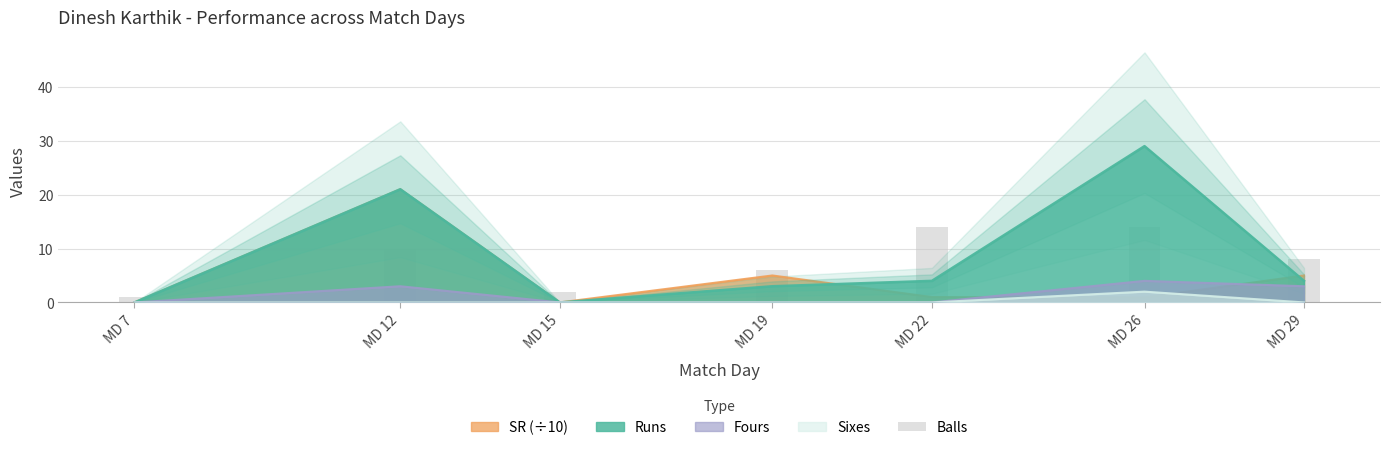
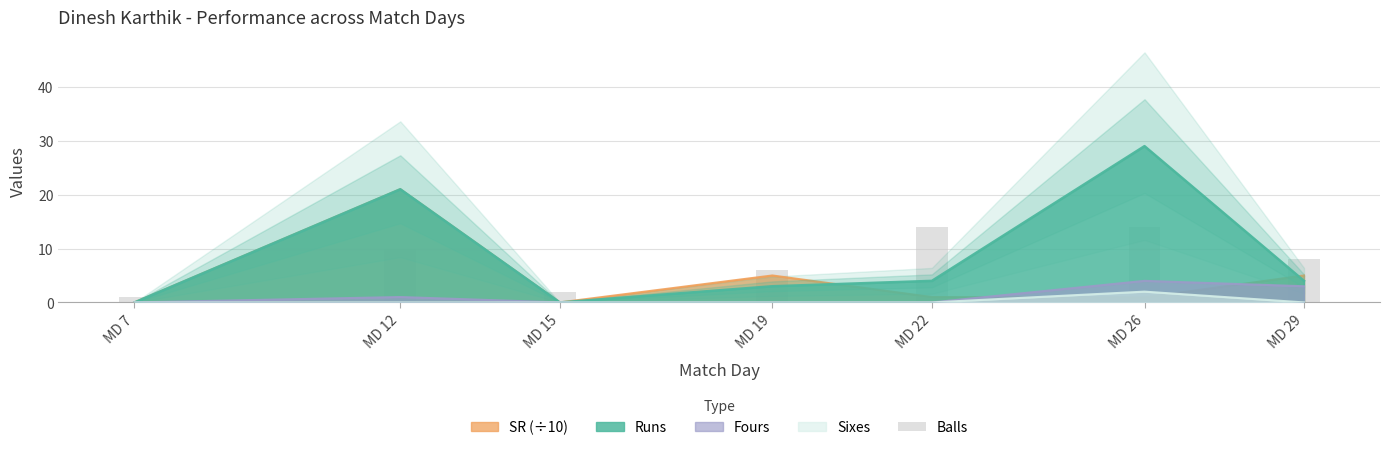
Fours, MD 12: 3 -> 1
